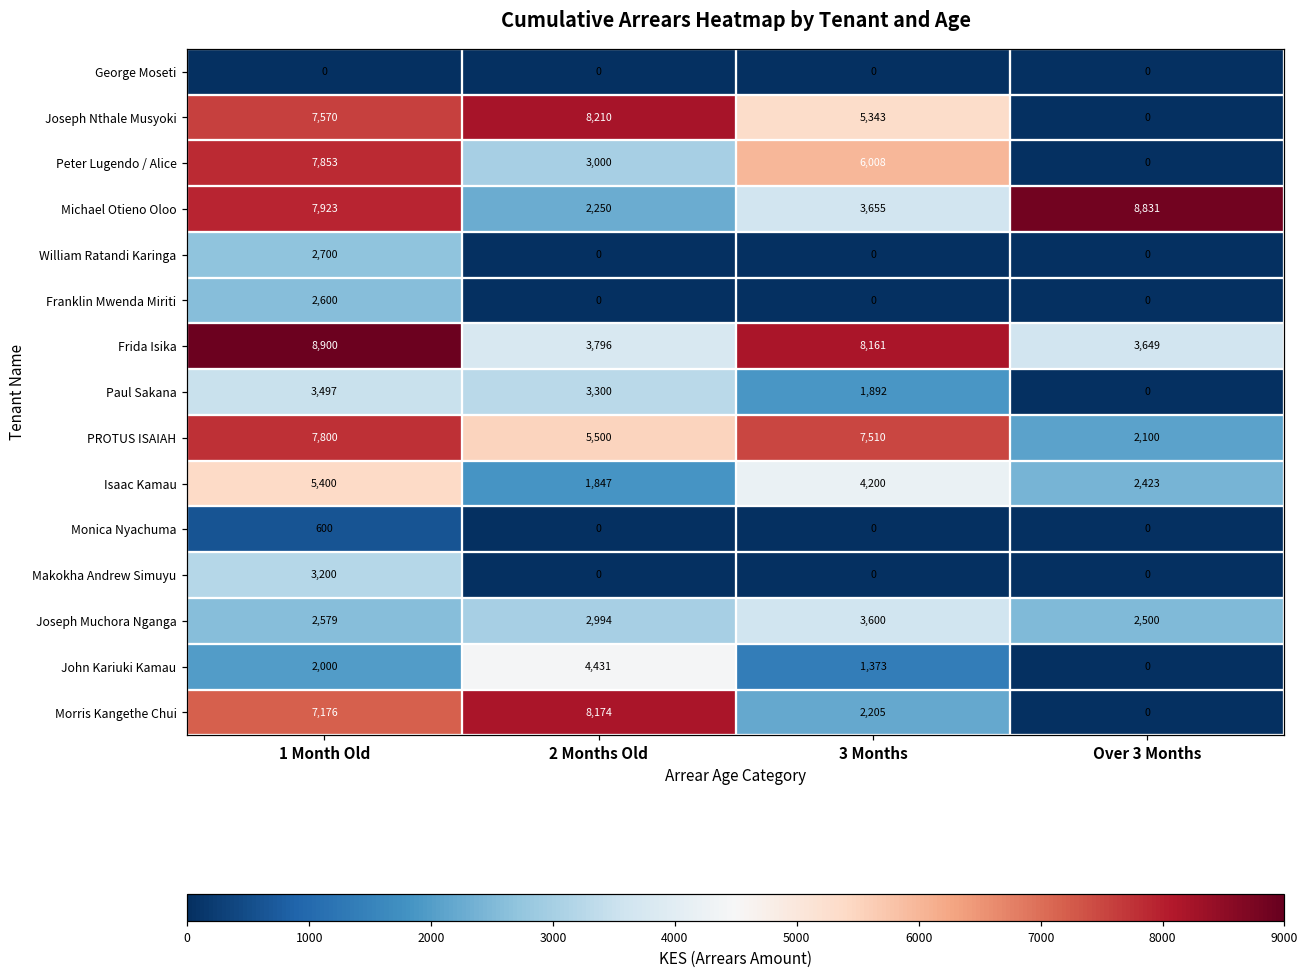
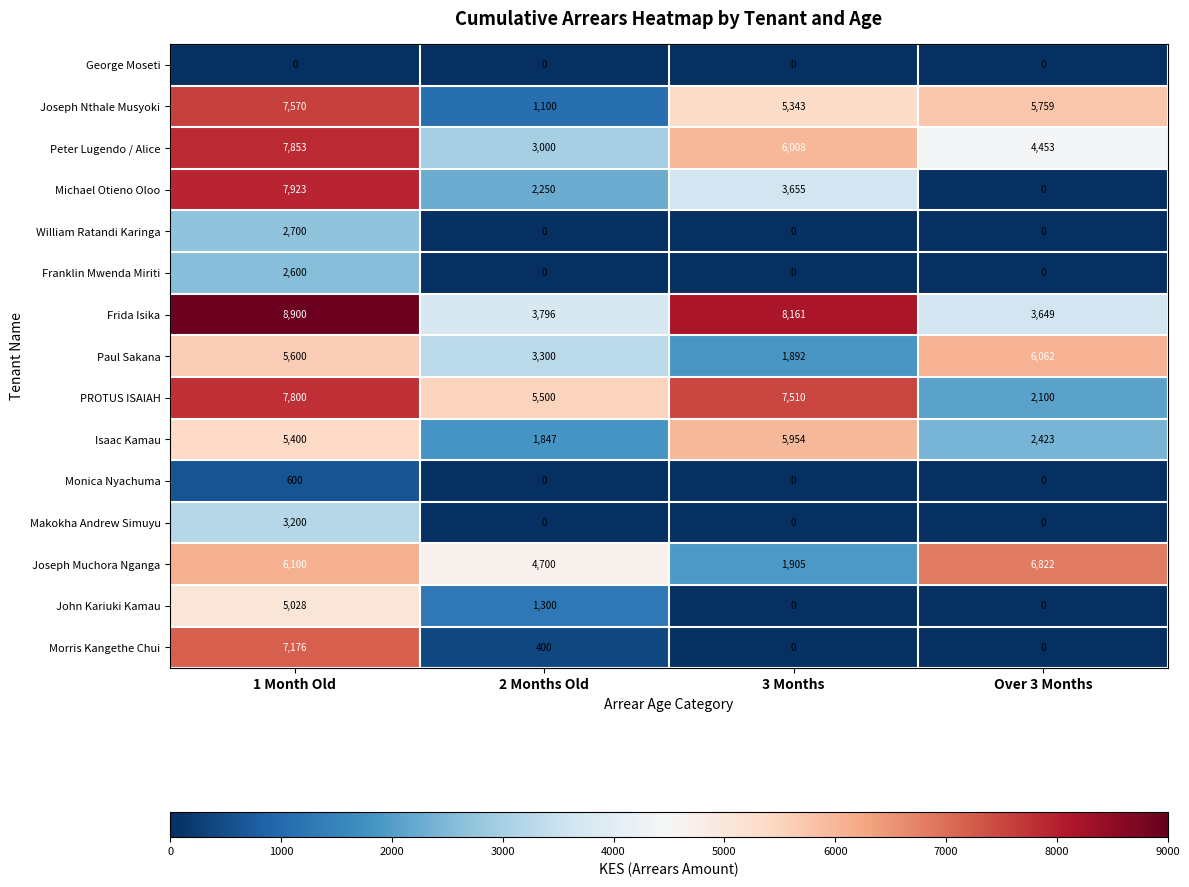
Joseph Nthale Musyoki, 2 Months Old: 8,210 -> 1,100
Joseph Nthale Musyoki, Over 3 Months: 0 -> 5,759
Peter Lugendo / Alice, Over 3 Months: 0 -> 4,453
Michael Otieno Oloo, Over 3 Months: 8,831 -> 0
Paul Sakana, 1 Month Old: 3,497 -> 5,600
Paul Sakana, Over 3 Months: 0 -> 6,062
Isaac Kamau, 3 Months: 4,200 -> 5,954
Joseph Muchora Nganga, 1 Month Old: 2,579 -> 6,100
Joseph Muchora Nganga, 2 Months Old: 2,994 -> 4,700
Joseph Muchora Nganga, 3 Months: 3,600 -> 1,905
Joseph Muchora Nganga, Over 3 Months: 2,500 -> 6,822
John Kariuki Kamau, 1 Month Old: 2,000 -> 5,028
John Kariuki Kamau, 2 Months Old: 4,431 -> 1,300
John Kariuki Kamau, 3 Months: 1,373 -> 0
Morris Kangethe Chui, 2 Months Old: 8,174 -> 400
Morris Kangethe Chui, 3 Months: 2,205 -> 0
